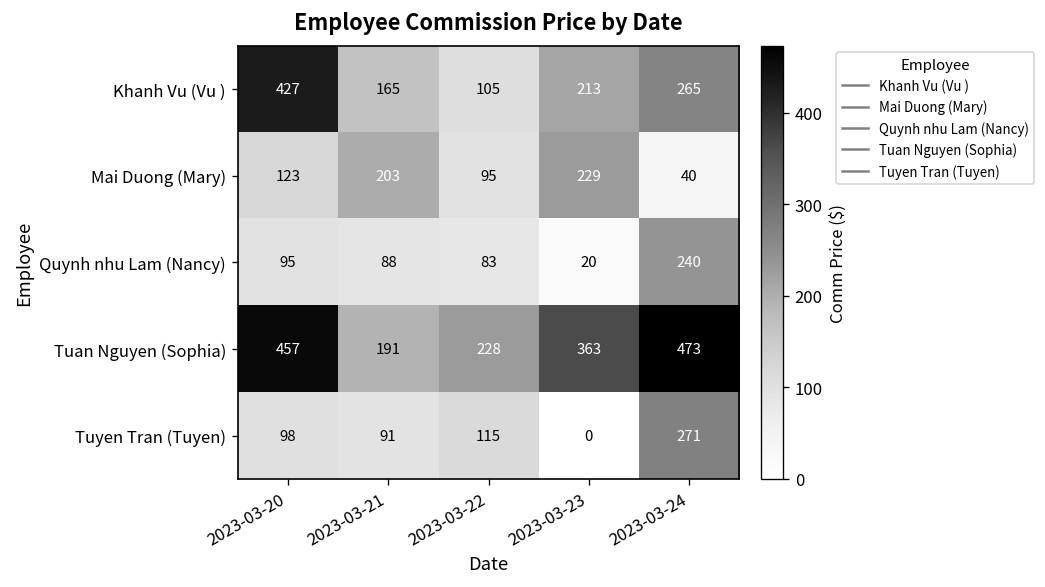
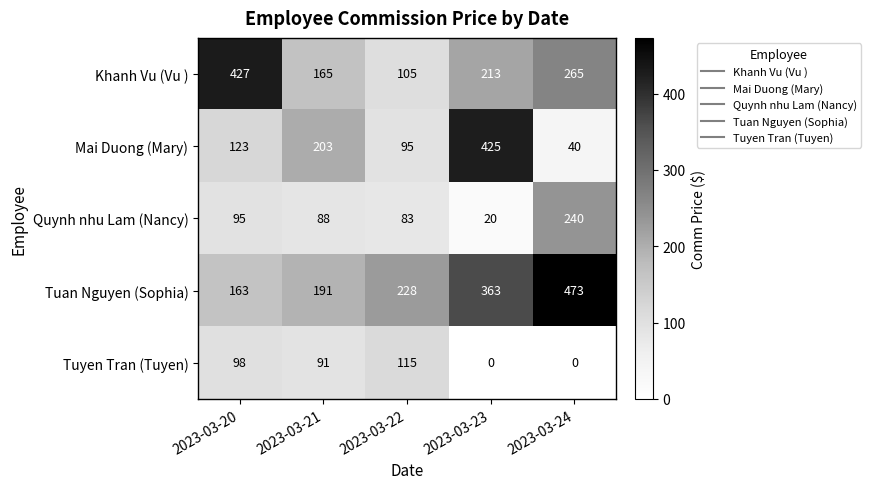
Mai Duong (Mary), 2023-03-23: 229 -> 425
Tuan Nguyen (Sophia), 2023-03-20: 457 -> 163
Tuyen Tran (Tuyen), 2023-03-24: 271 -> 0
